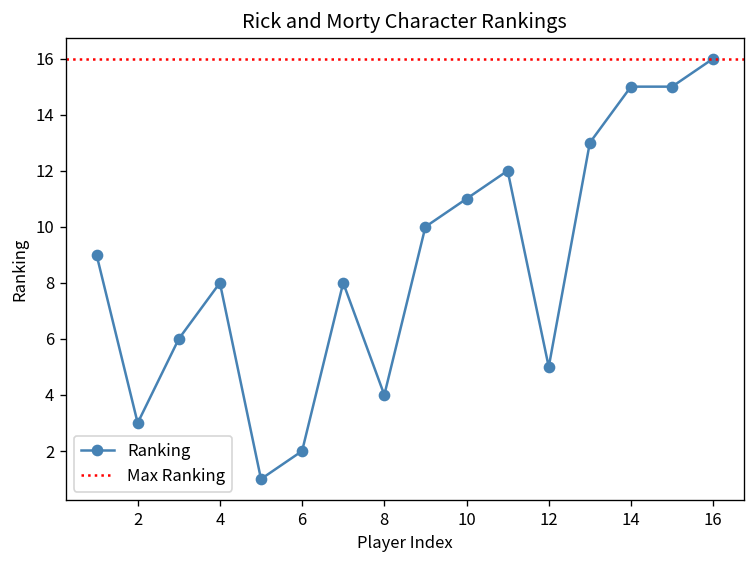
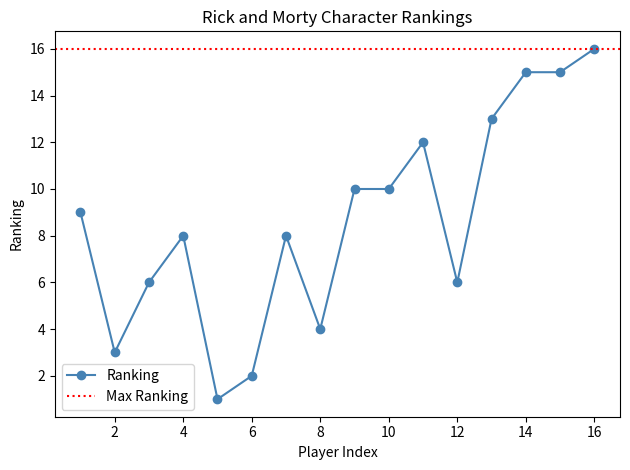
10: 11 -> 10
12: 5 -> 6
